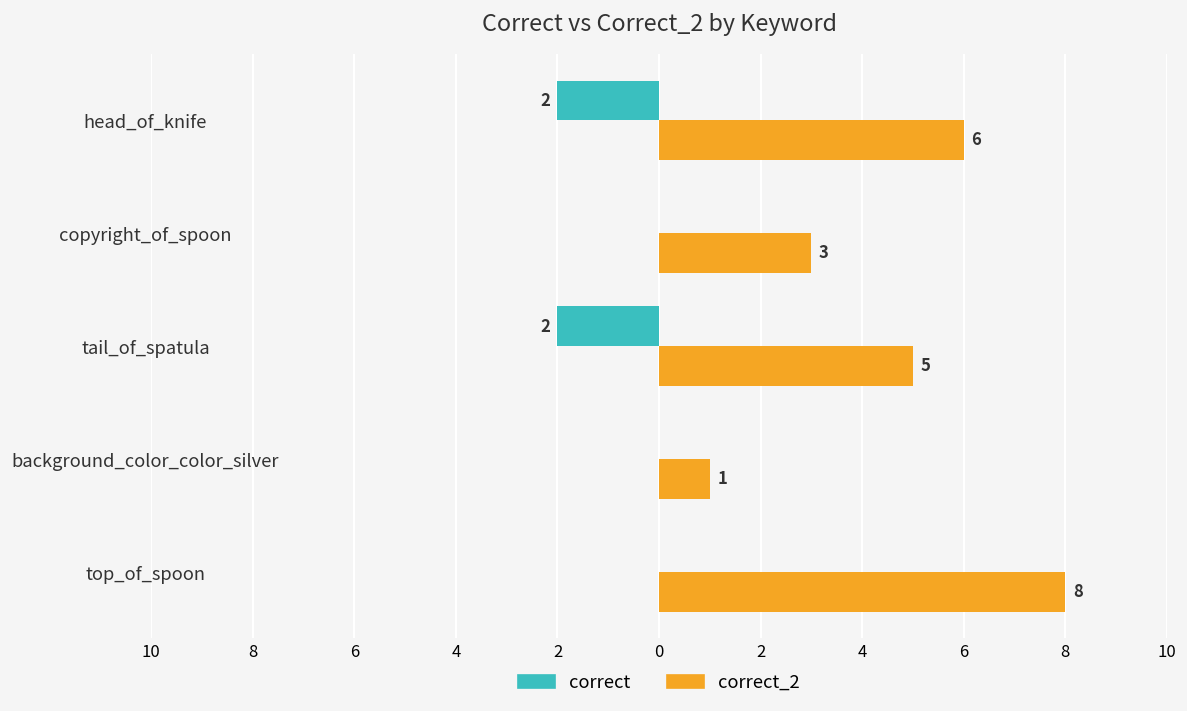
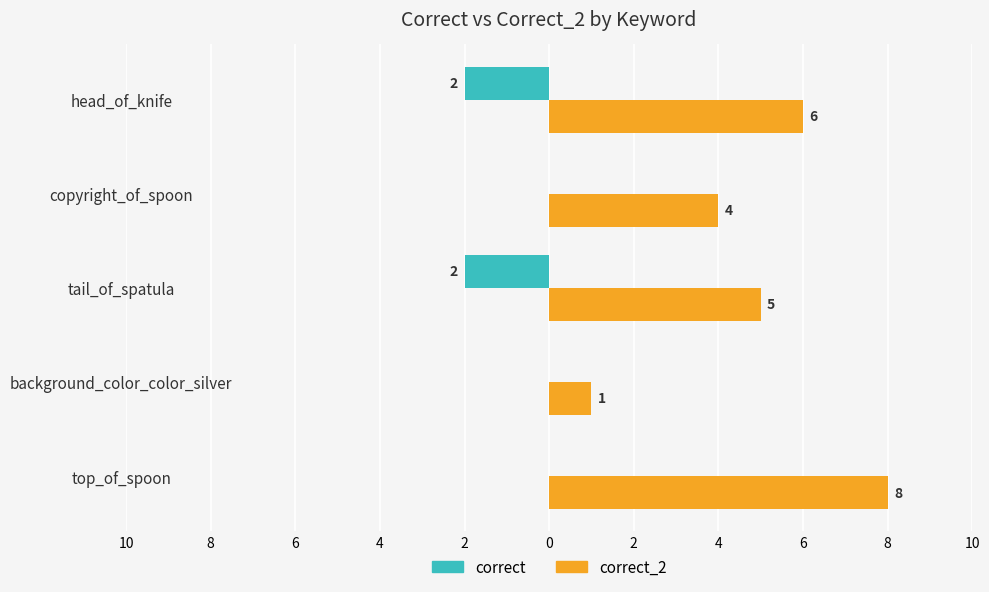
correct_2, copyright_of_spoon: 3 -> 4
